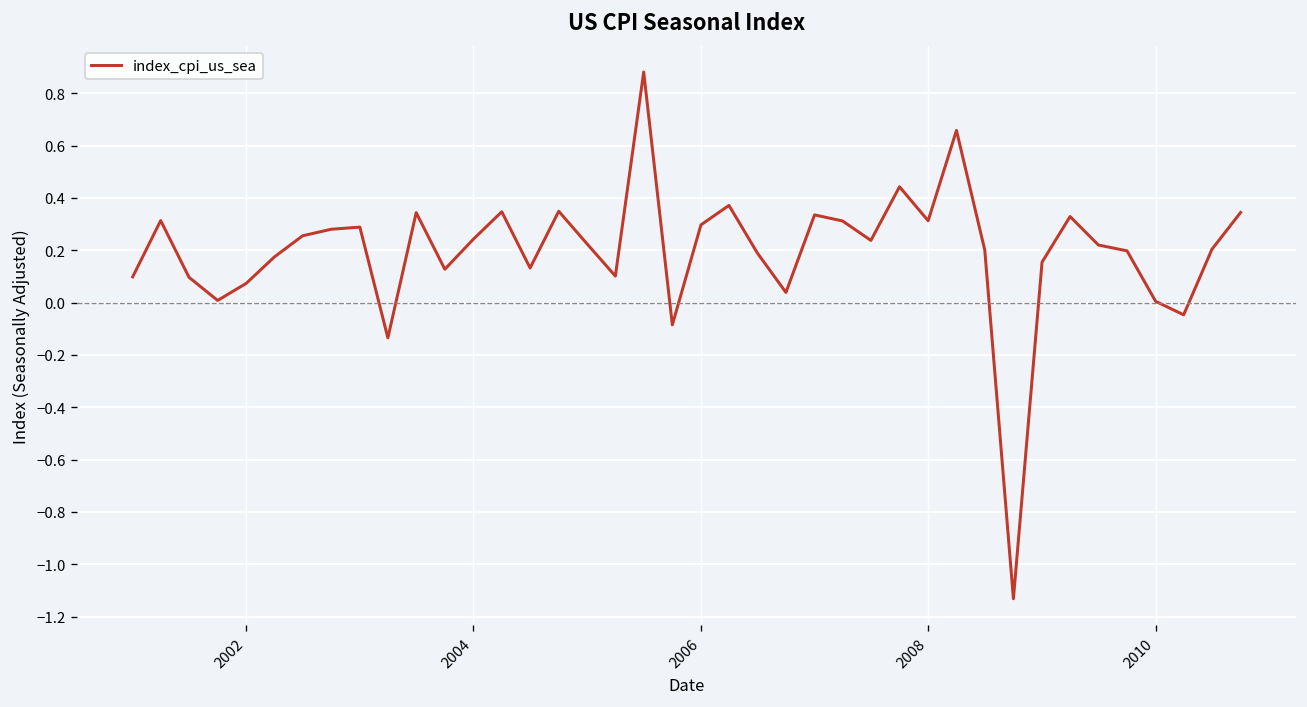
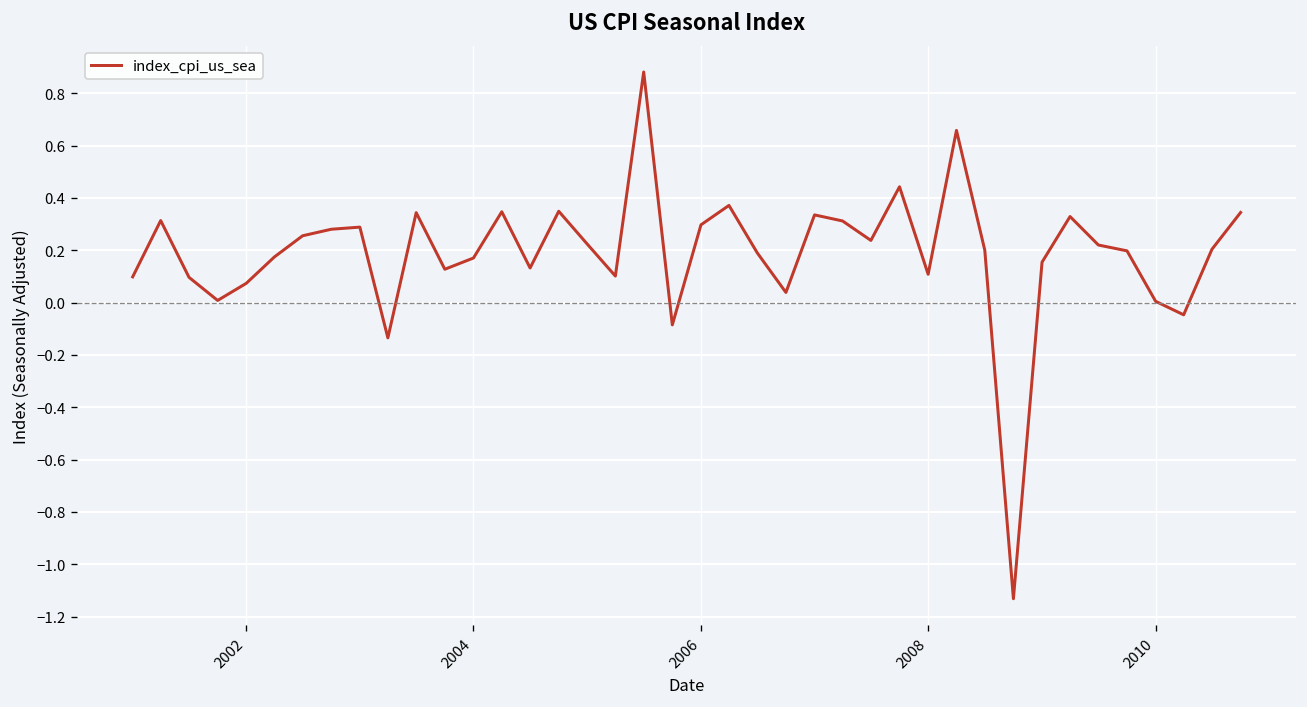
2004: 0.24 -> 0.17
2008: 0.31 -> 0.11
